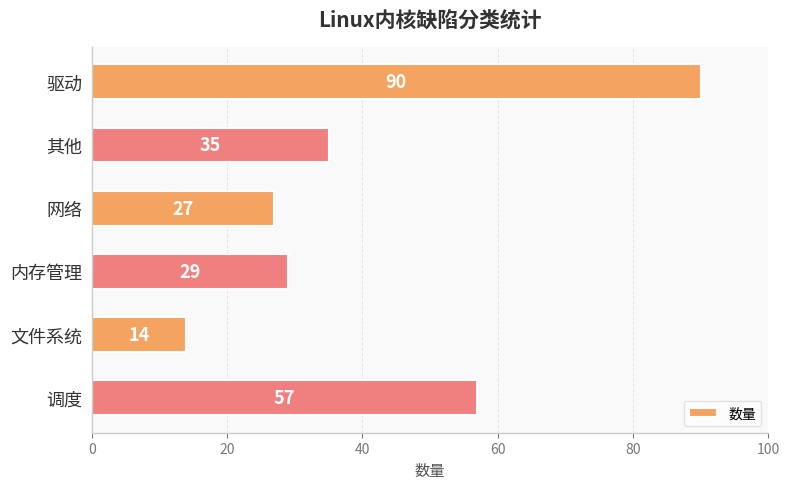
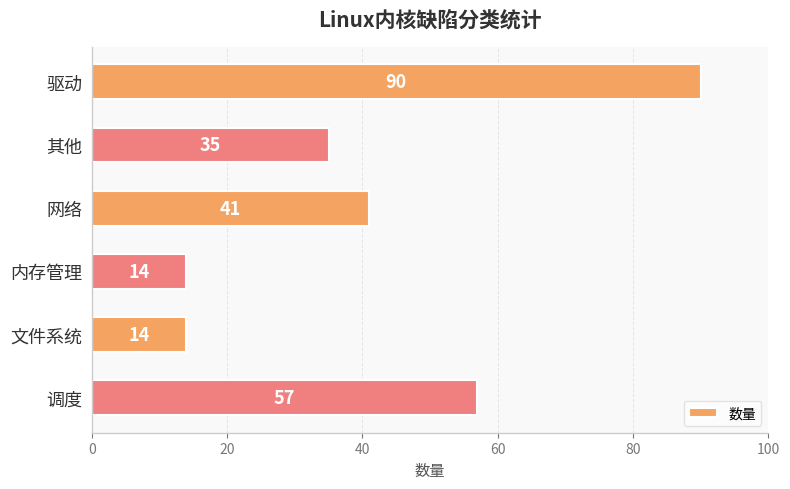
网络: 27 -> 41
内存管理: 29 -> 14
